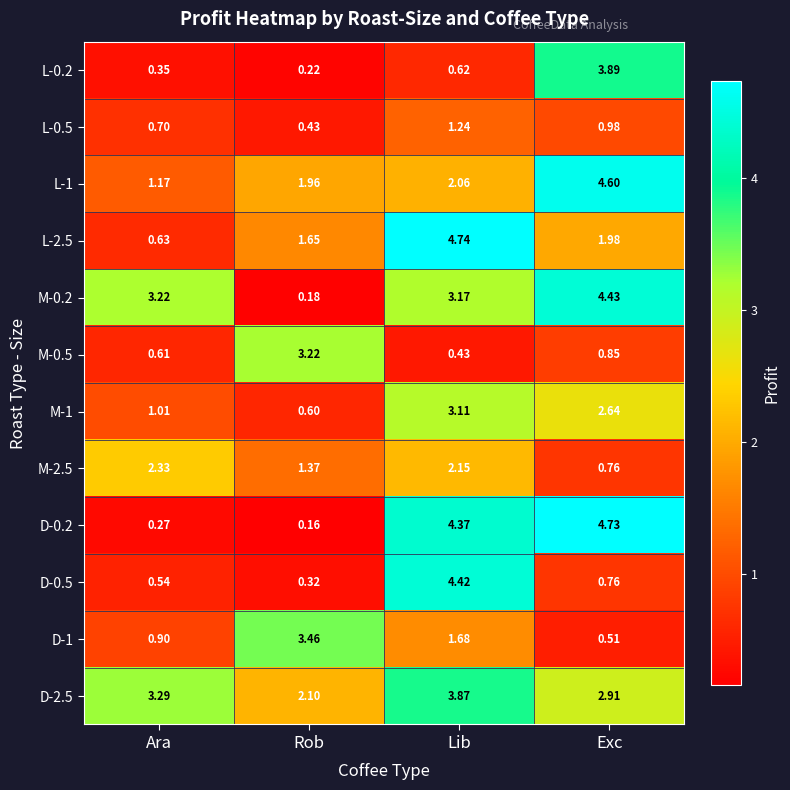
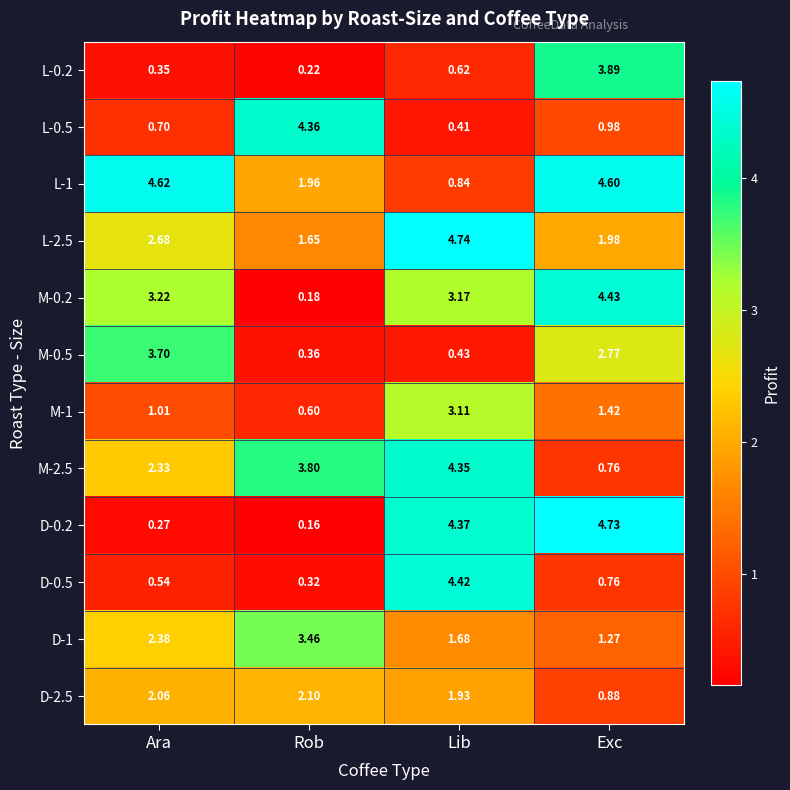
L-0.5, Rob: 0.43 -> 4.36
L-0.5, Lib: 1.24 -> 0.41
L-1, Ara: 1.17 -> 4.62
L-1, Lib: 2.06 -> 0.84
L-2.5, Ara: 0.63 -> 2.68
M-0.5, Ara: 0.61 -> 3.70
M-0.5, Rob: 3.22 -> 0.36
M-0.5, Exc: 0.85 -> 2.77
M-1, Exc: 2.64 -> 1.42
M-2.5, Rob: 1.37 -> 3.80
M-2.5, Lib: 2.15 -> 4.35
D-1, Ara: 0.90 -> 2.38
D-1, Exc: 0.51 -> 1.27
D-2.5, Ara: 3.29 -> 2.06
D-2.5, Lib: 3.87 -> 1.93
D-2.5, Exc: 2.91 -> 0.88
